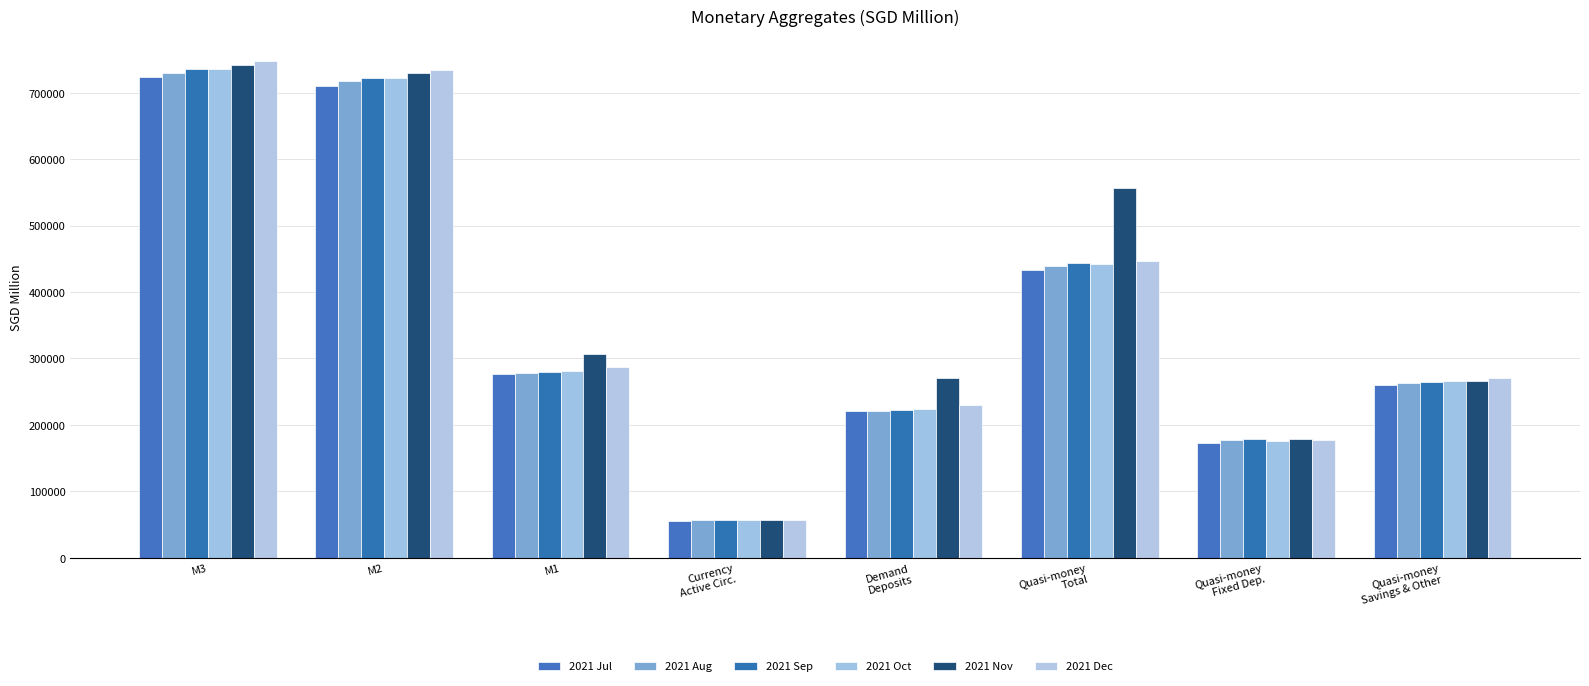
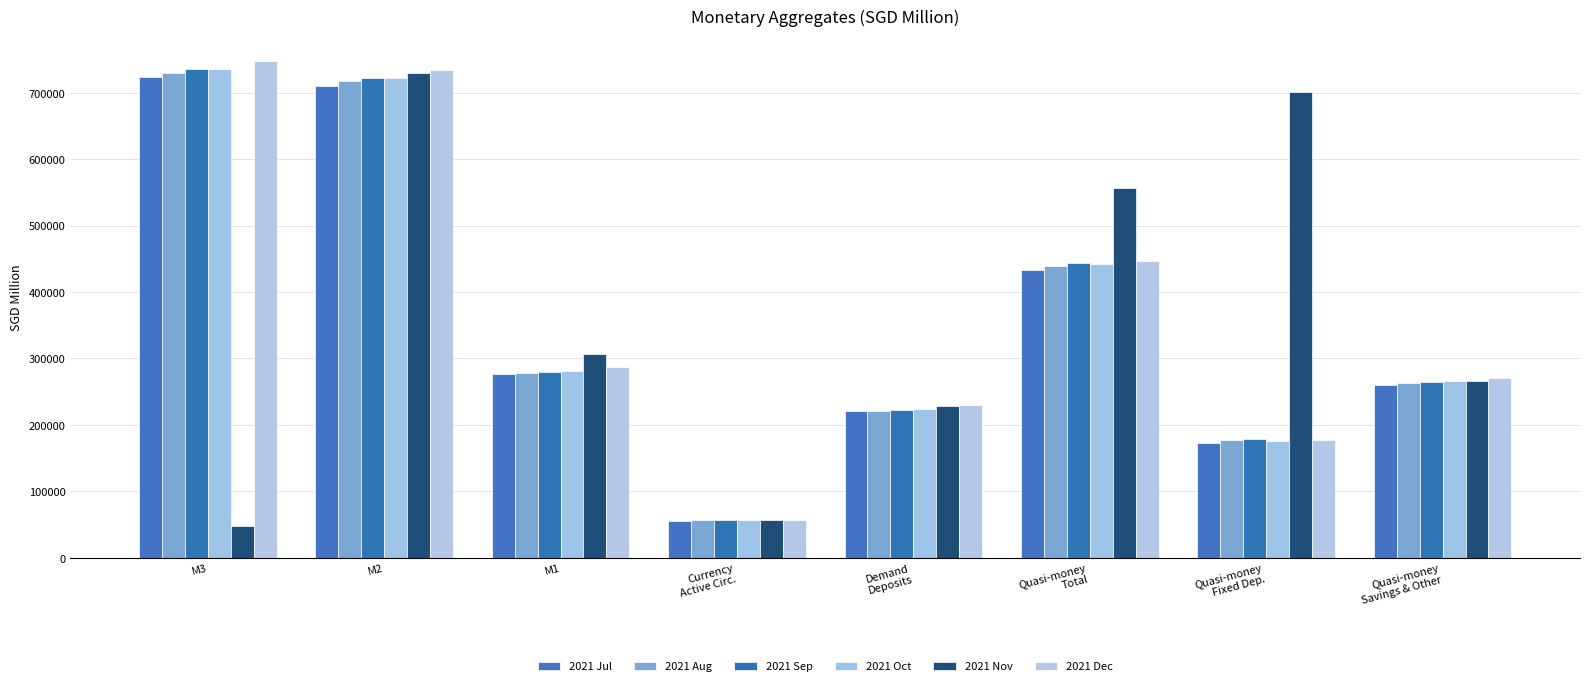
2021 Nov, M3: 740000 -> 50000
2021 Nov, Demand Deposits: 270000 -> 230000
2021 Nov, Quasi-money Fixed Dep.: 180000 -> 700000
